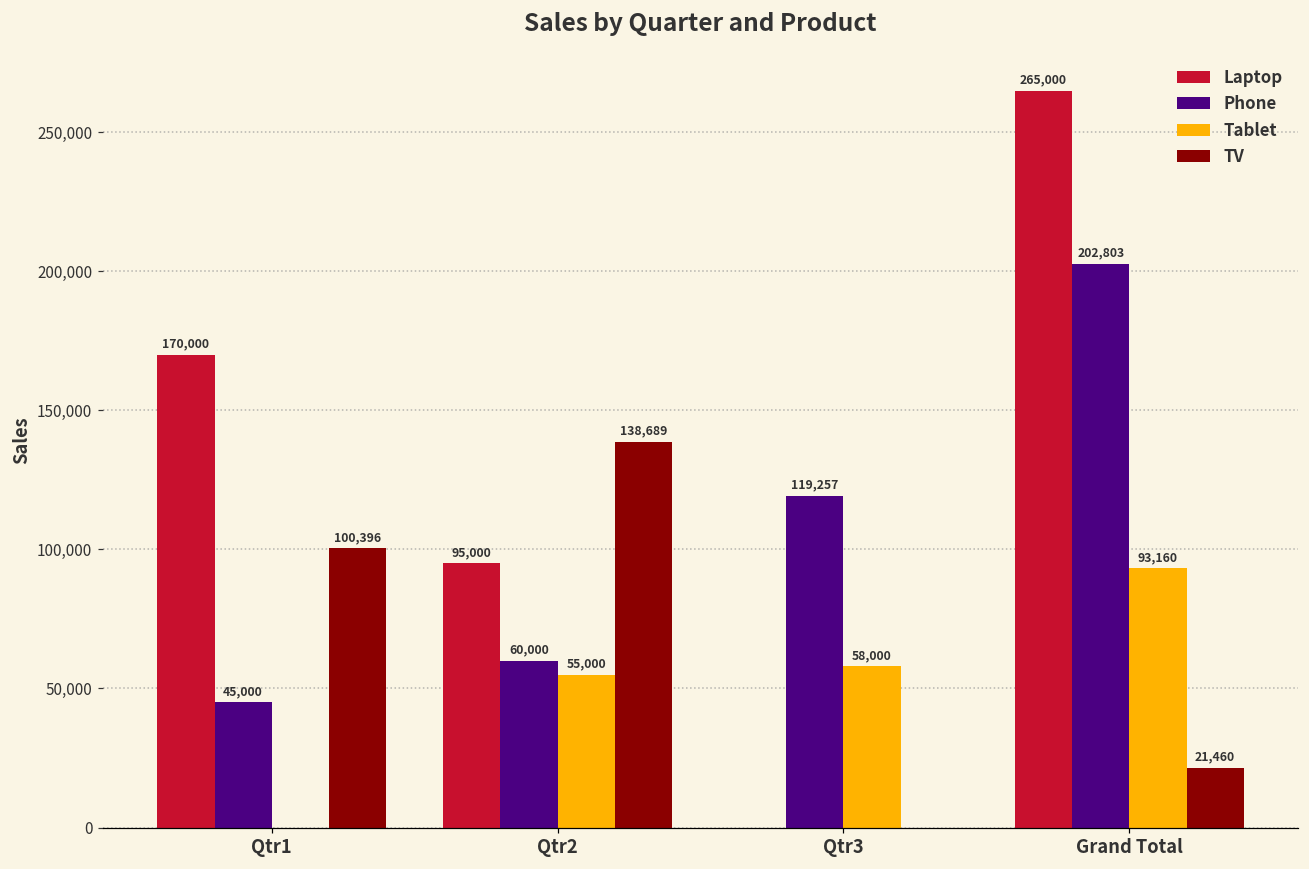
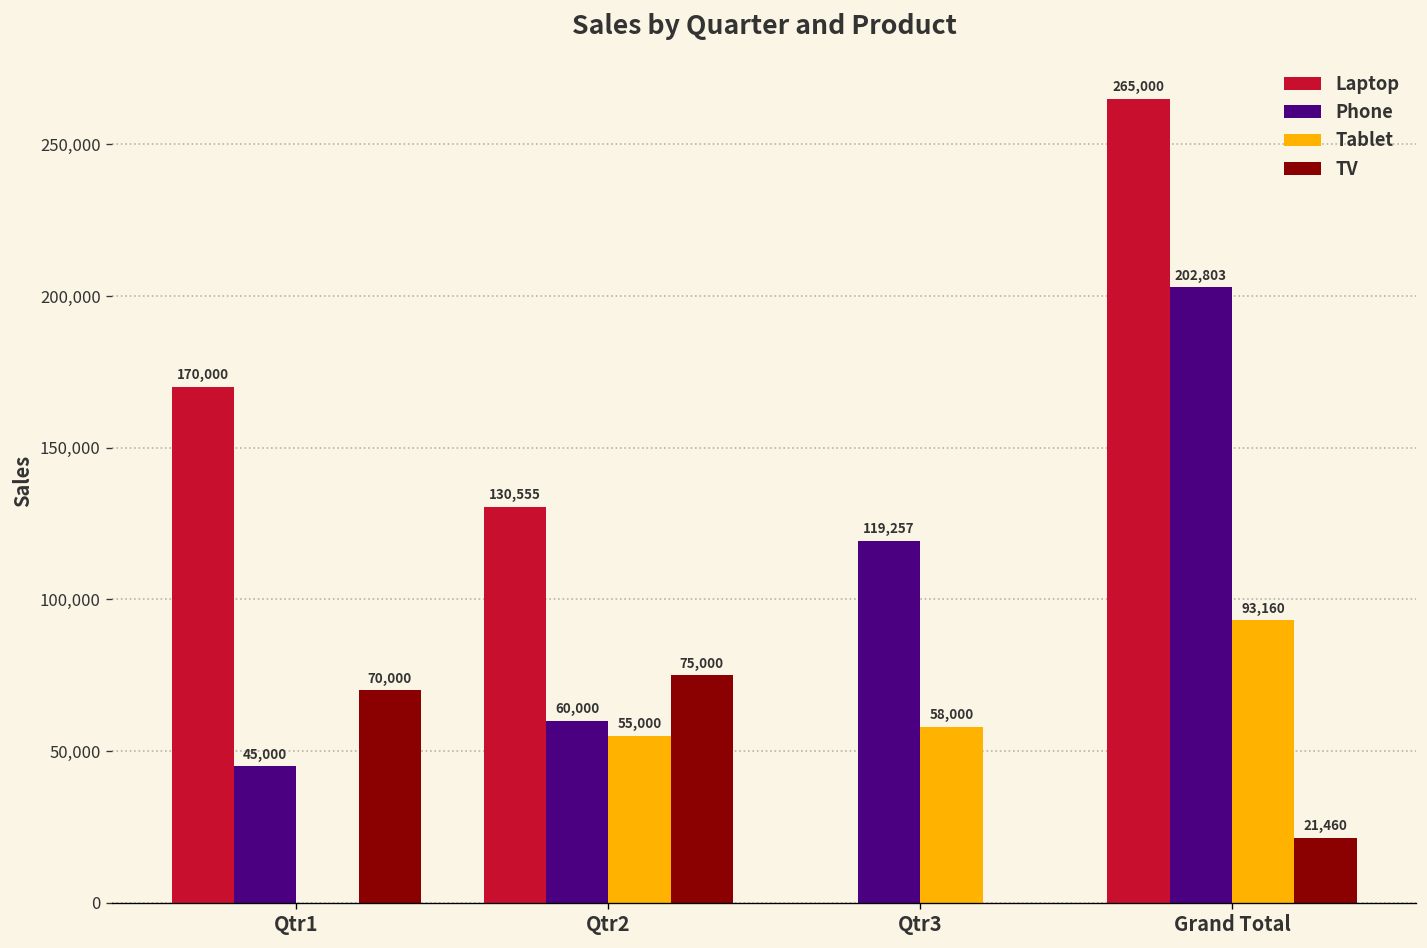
TV, Qtr1: 100,396 -> 70,000
Laptop, Qtr2: 95,000 -> 130,555
TV, Qtr2: 138,689 -> 75,000
